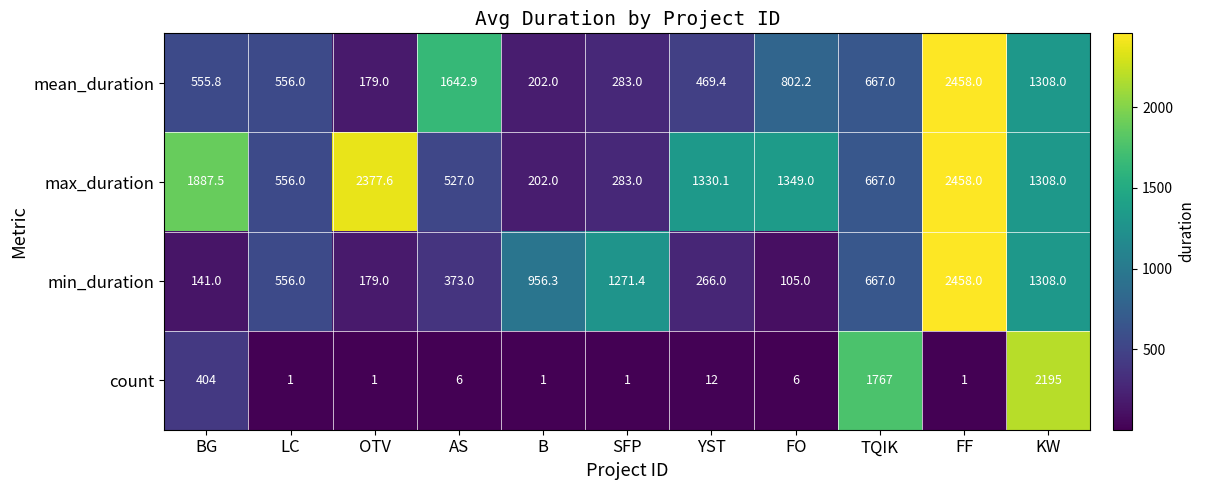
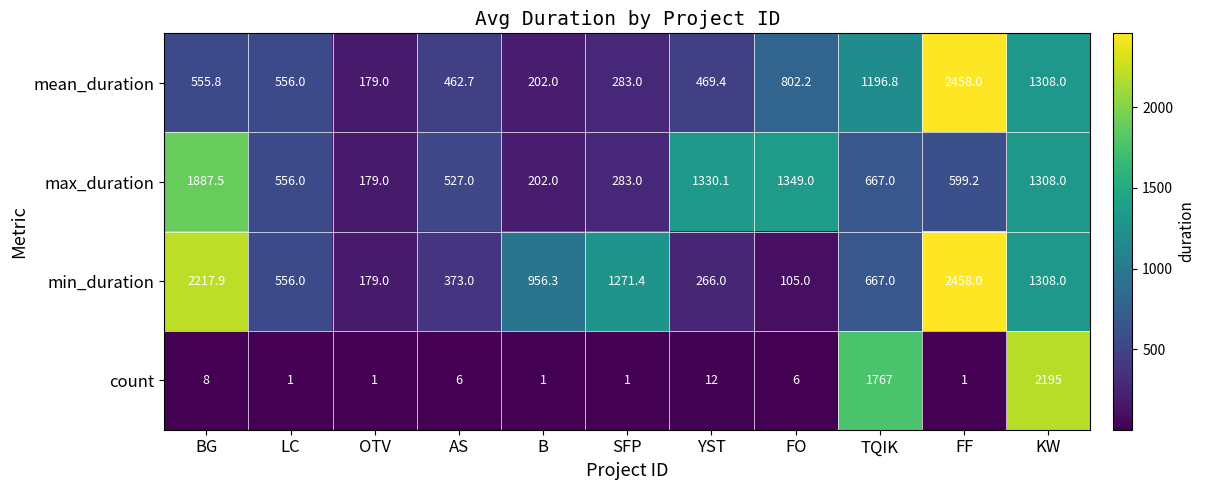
mean_duration, AS: 1642.9 -> 462.7
mean_duration, TQIK: 667.0 -> 1196.8
max_duration, OTV: 2377.6 -> 179.0
max_duration, FF: 2458.0 -> 599.2
min_duration, BG: 141.0 -> 2217.9
count, BG: 404 -> 8
